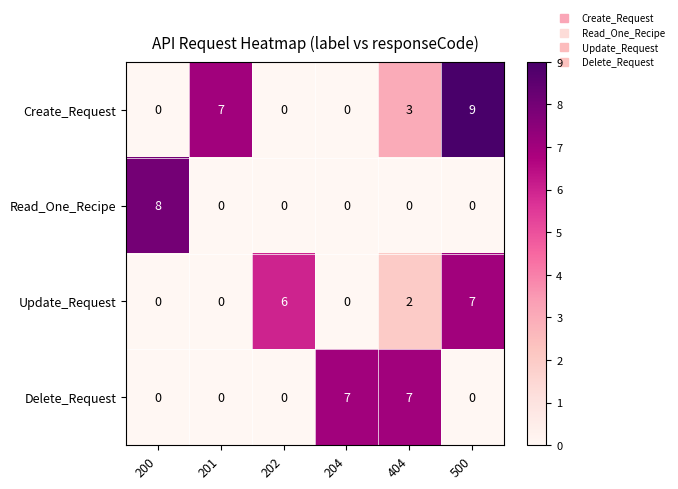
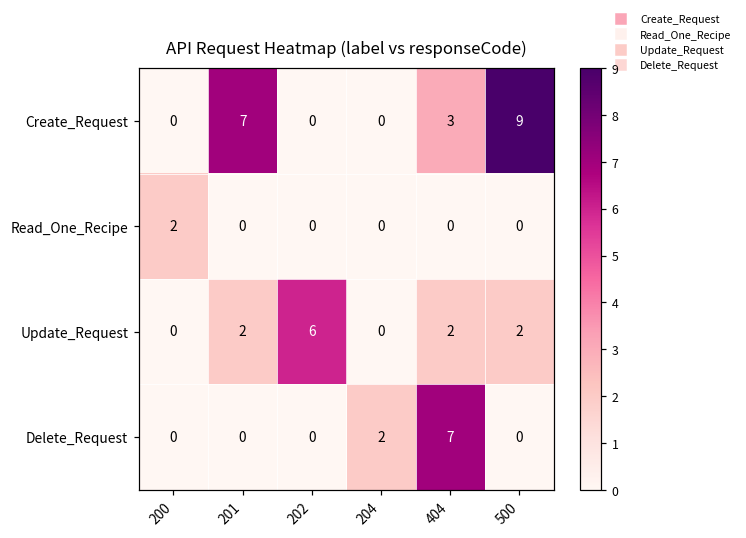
Read_One_Recipe, 200: 8 -> 2
Update_Request, 201: 0 -> 2
Update_Request, 500: 7 -> 2
Delete_Request, 204: 7 -> 2
